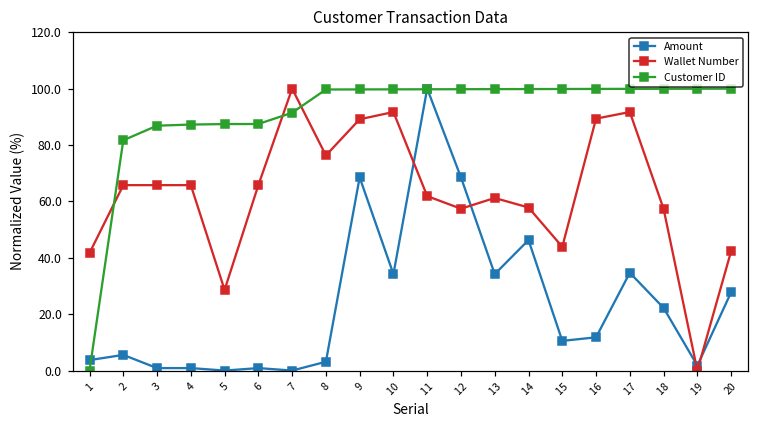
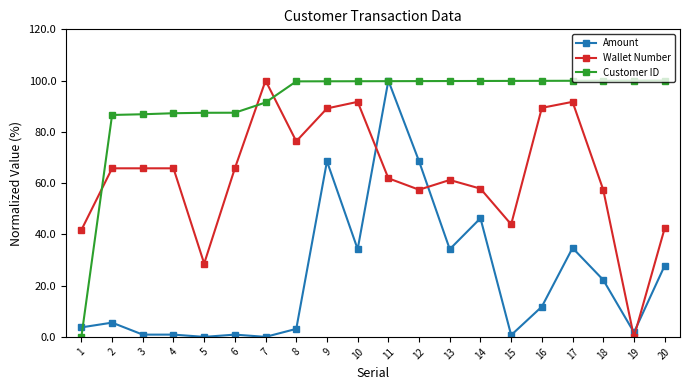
Customer ID, 2: 82 -> 87
Amount, 15: 11 -> 1
